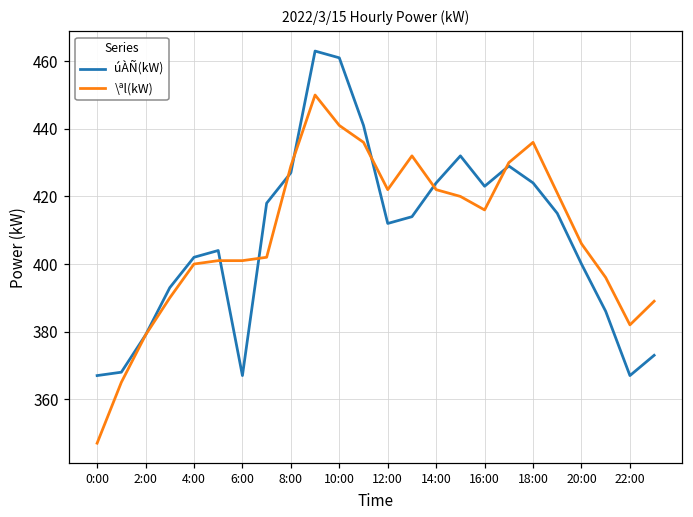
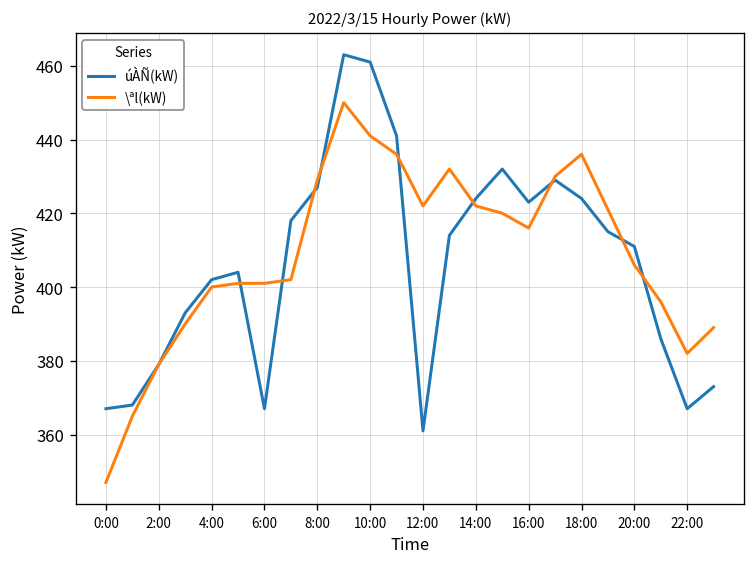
úÀÑ(kW), 12:00: 412 -> 361
úÀÑ(kW), 20:00: 400 -> 411
